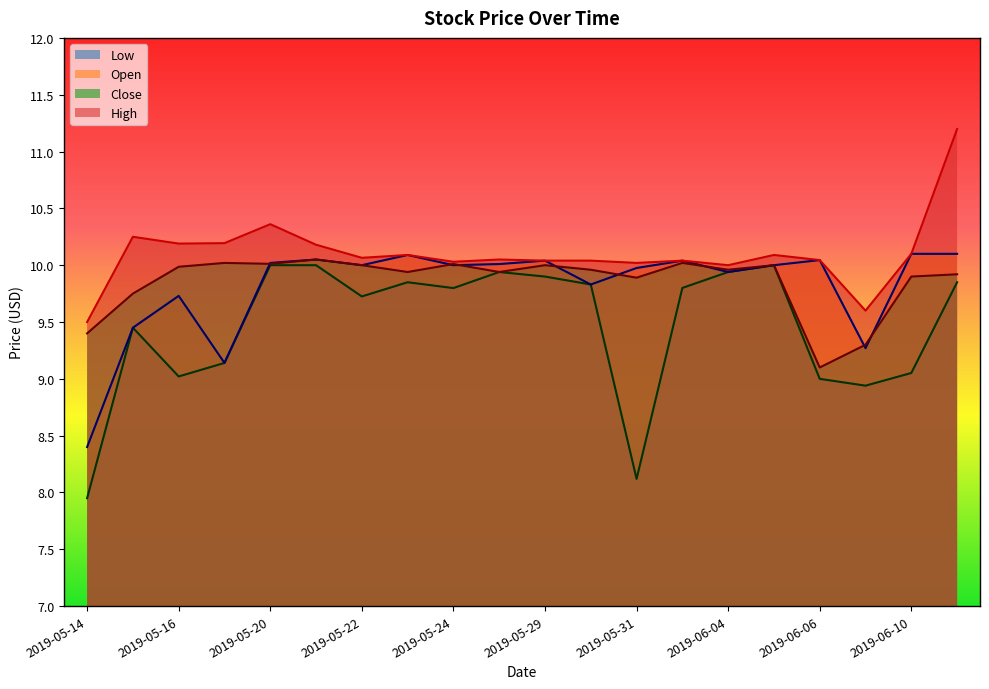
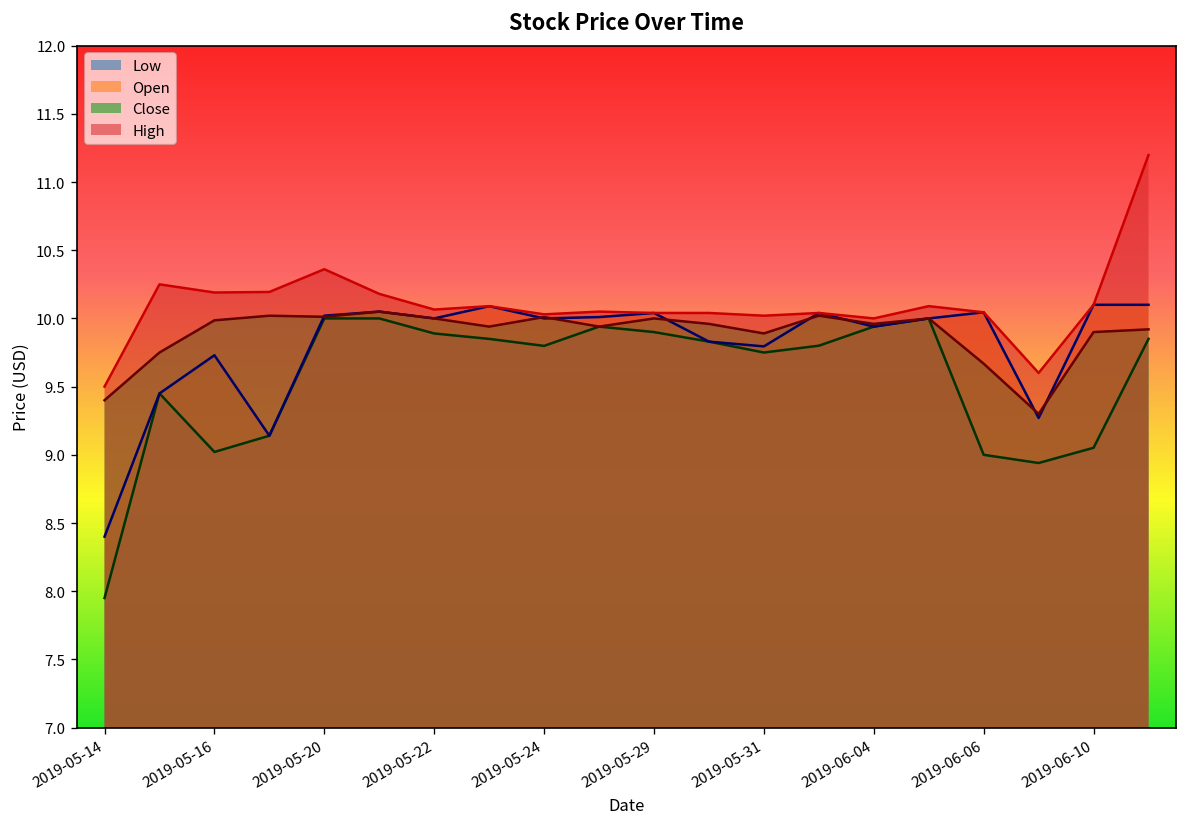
Low, 2019-05-22: 9.73 -> 9.89
Low, 2019-05-31: 8.12 -> 9.75
Open, 2019-05-31: 9.98 -> 9.80
Close, 2019-06-06: 9.10 -> 9.67
